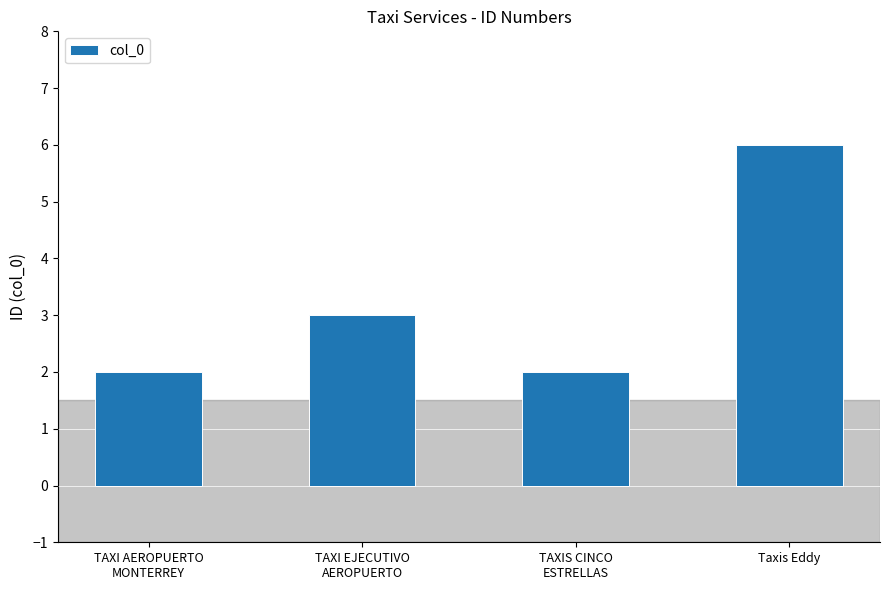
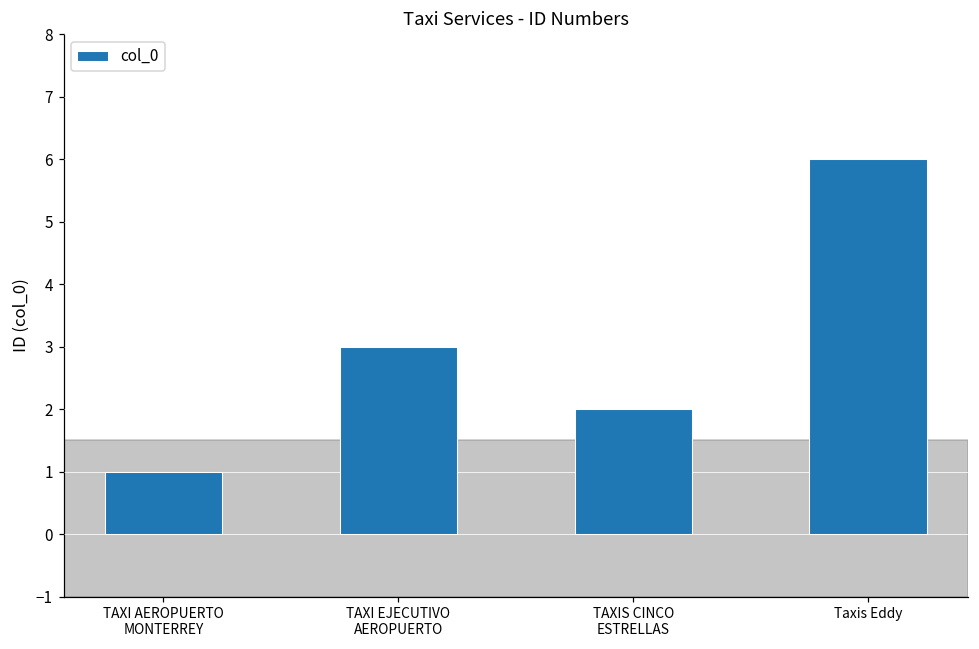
TAXI AEROPUERTO MONTERREY: 2 -> 1
